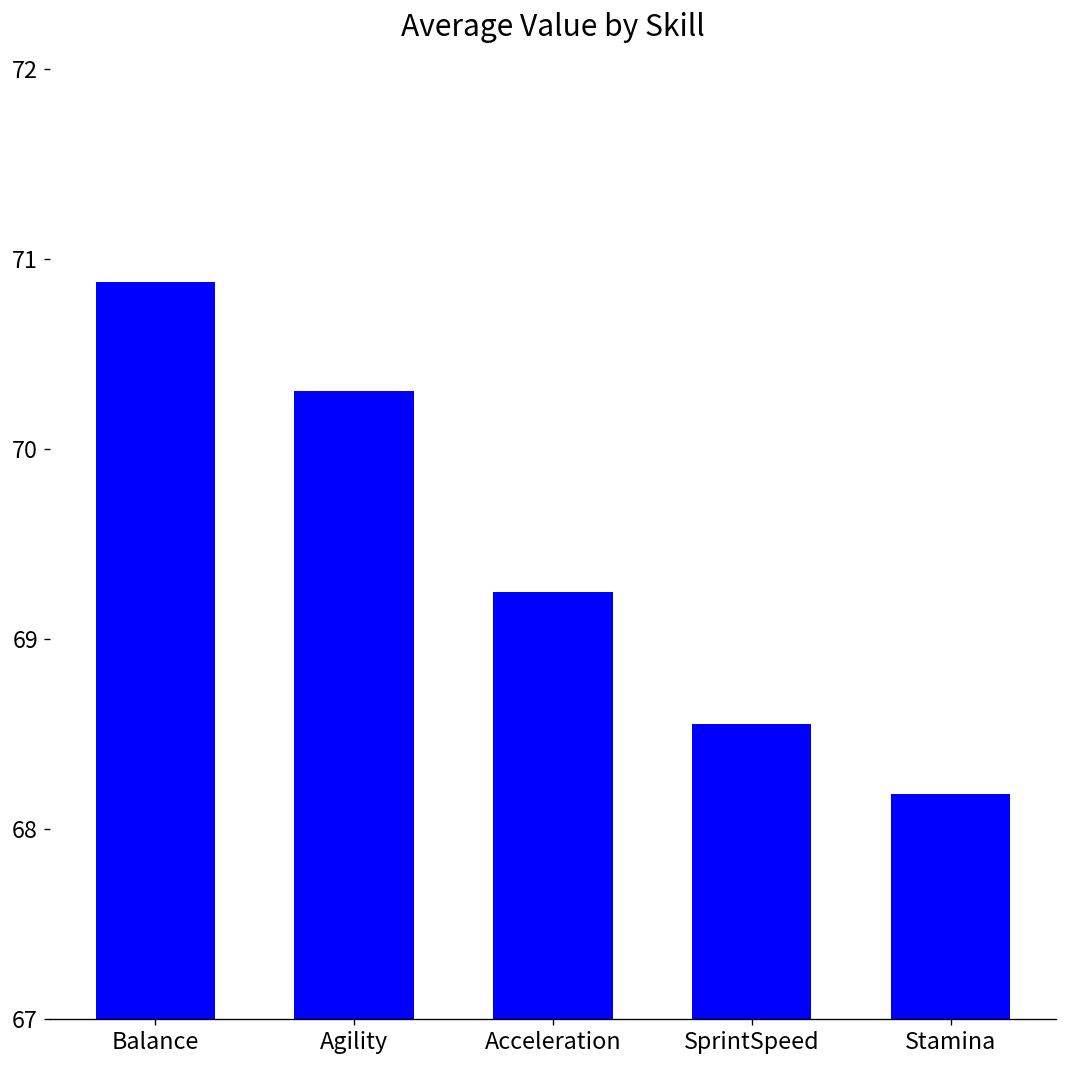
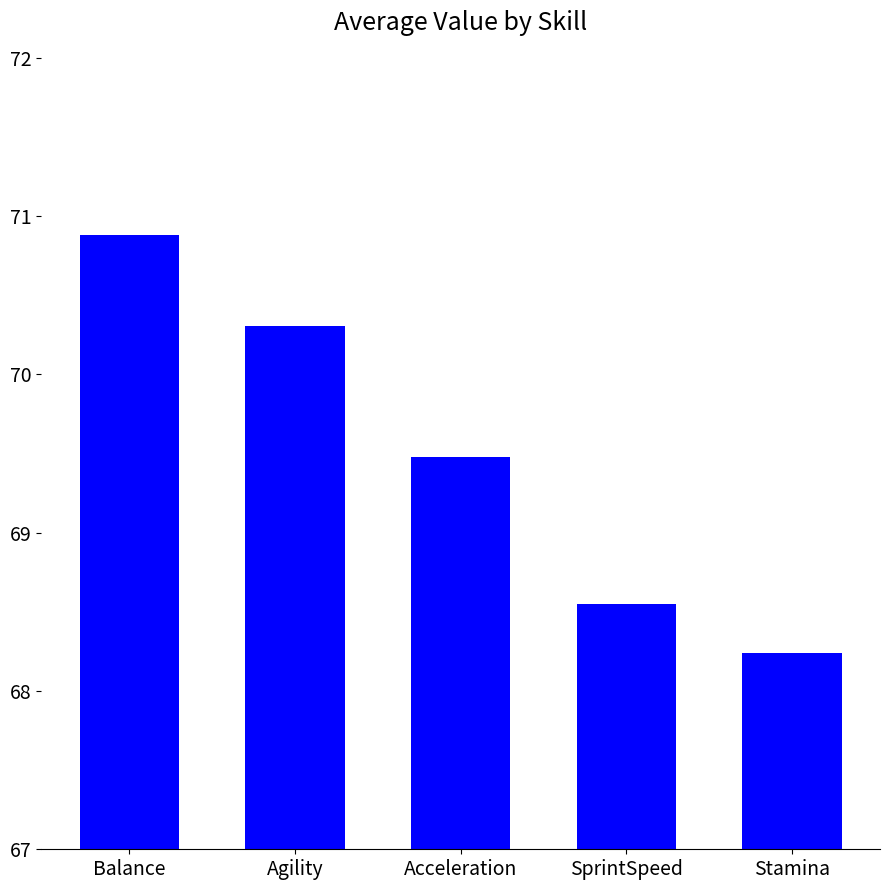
Acceleration: 69.25 -> 69.48
Stamina: 68.19 -> 68.24
